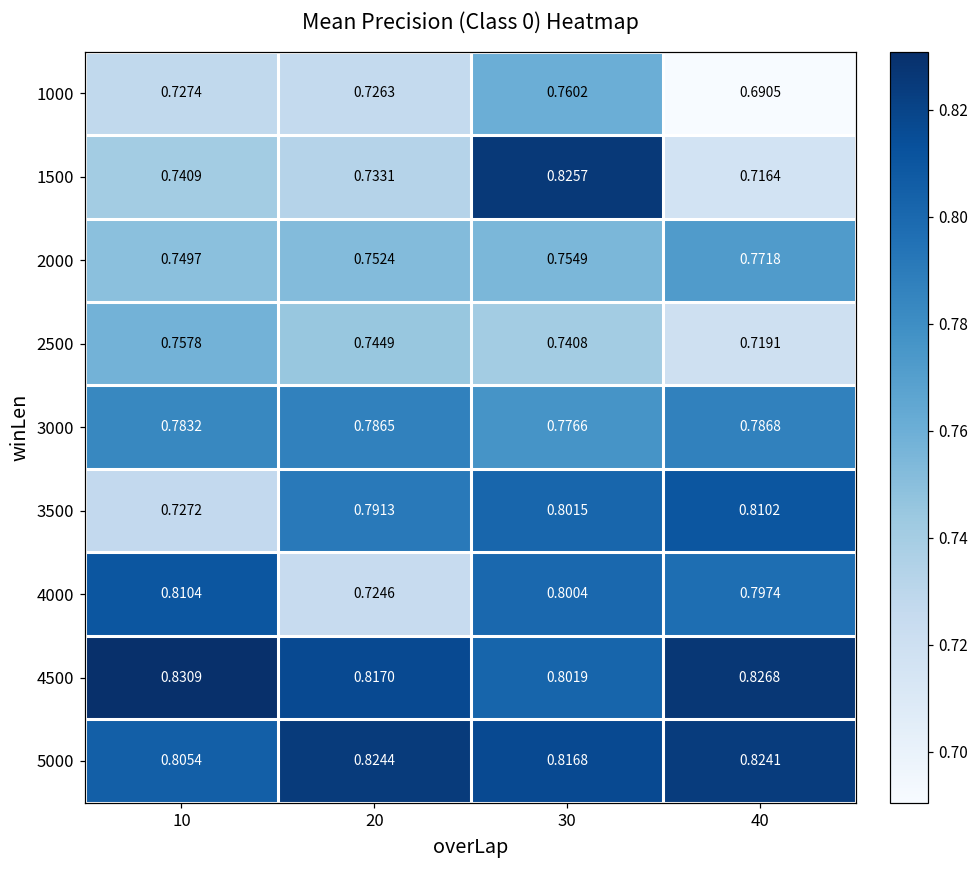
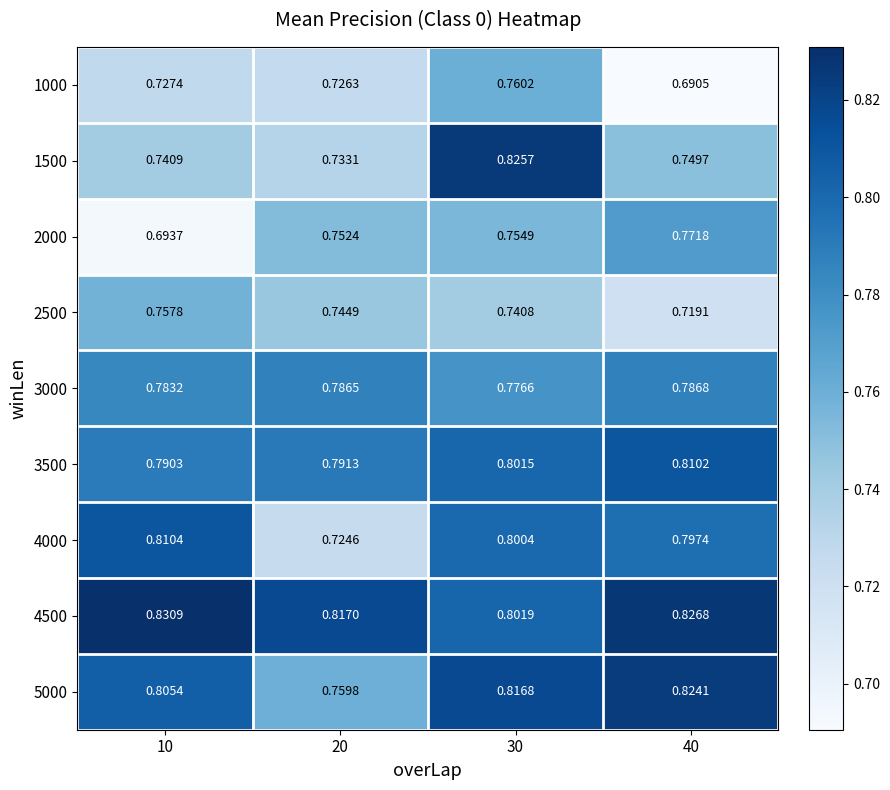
1500, 40: 0.7164 -> 0.7497
2000, 10: 0.7497 -> 0.6937
3500, 10: 0.7272 -> 0.7903
5000, 20: 0.8244 -> 0.7598
